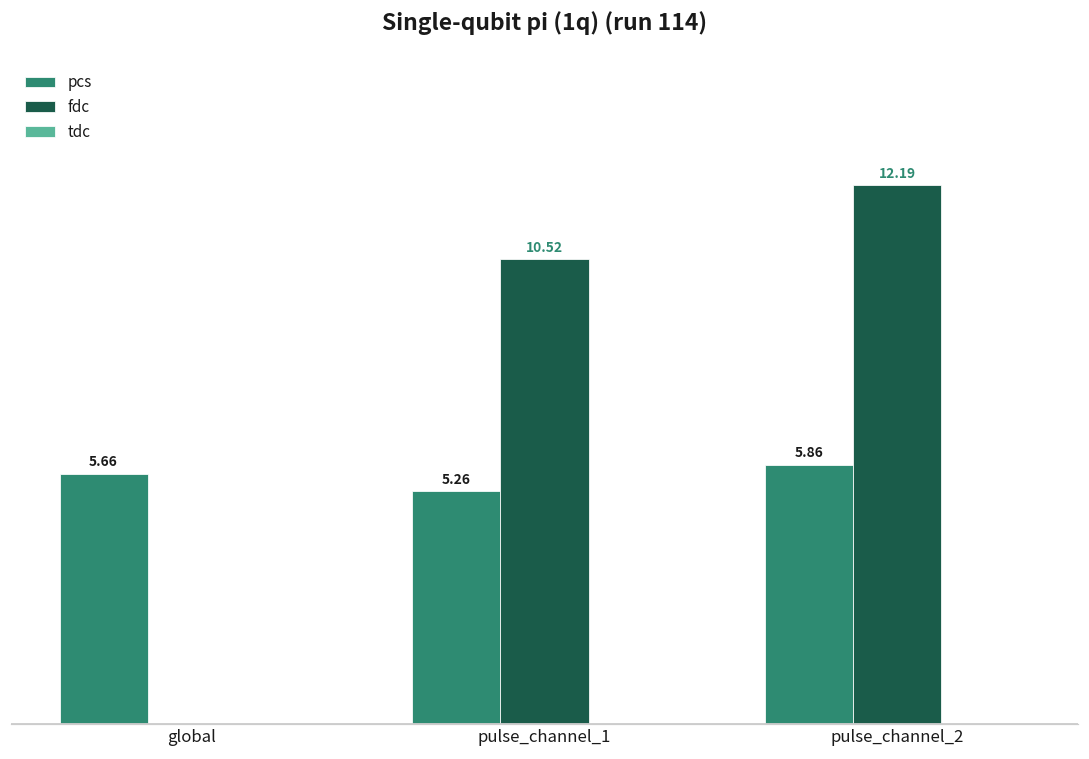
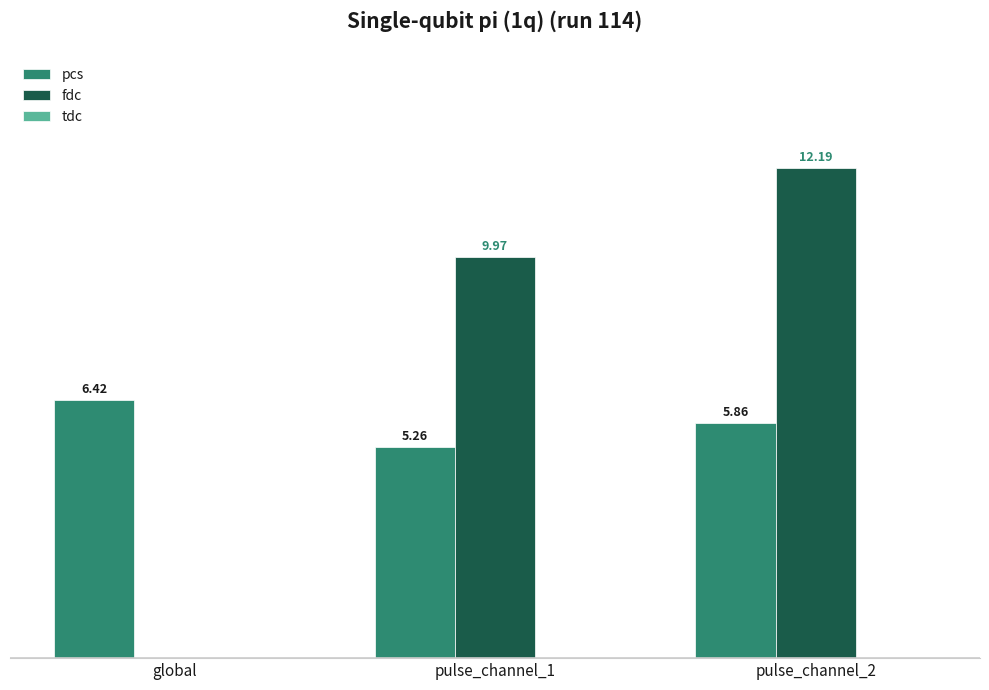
pcs, global: 5.66 -> 6.42
fdc, pulse_channel_1: 10.52 -> 9.97
